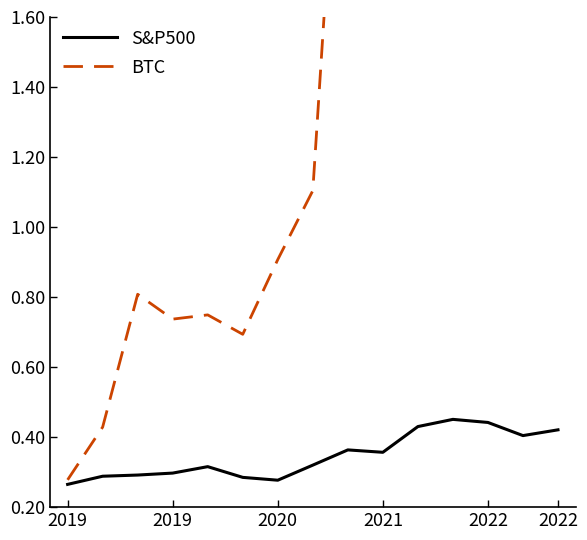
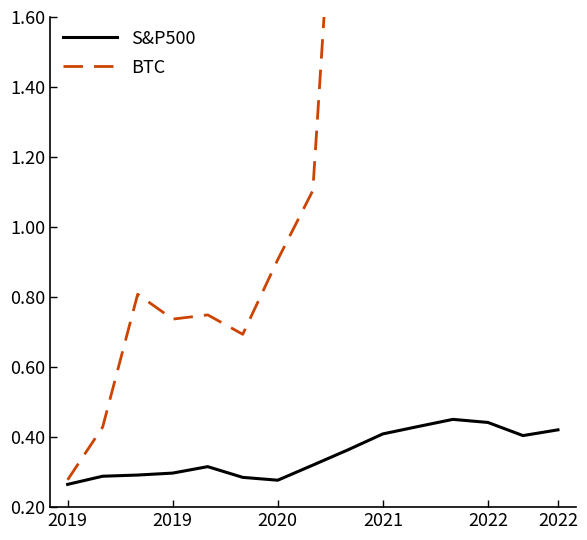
S&P500, 2021: 0.36 -> 0.41
